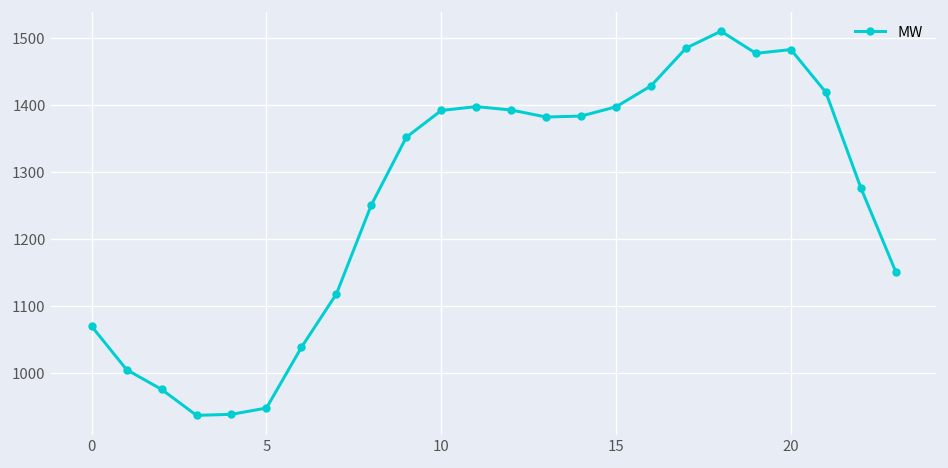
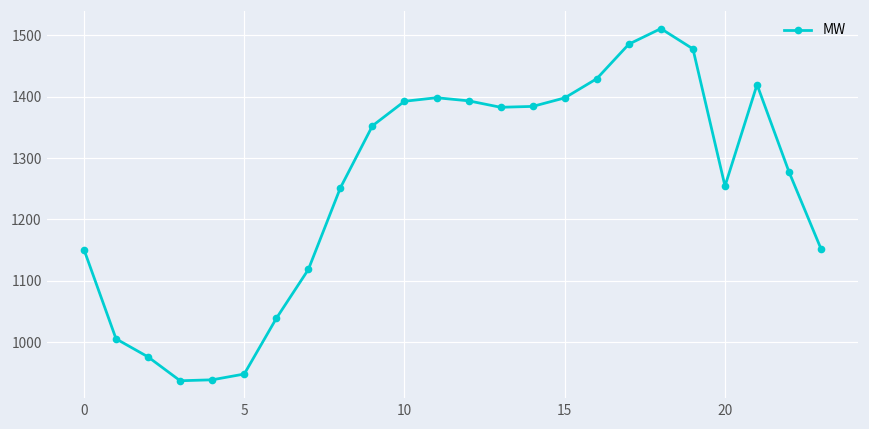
0: 1070 -> 1150
20: 1480 -> 1250
